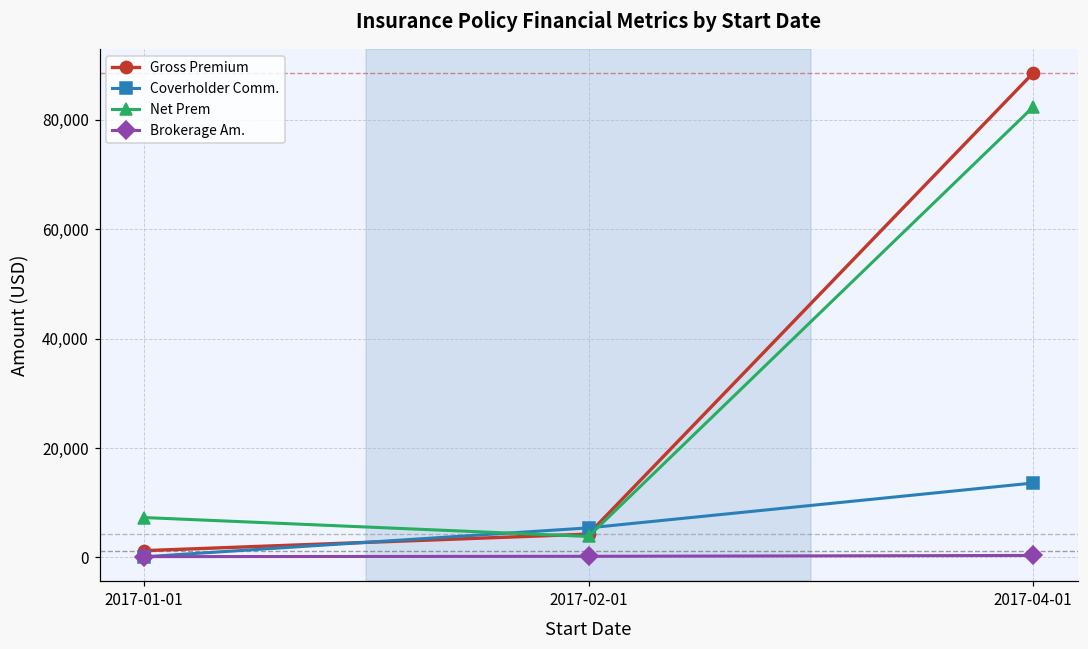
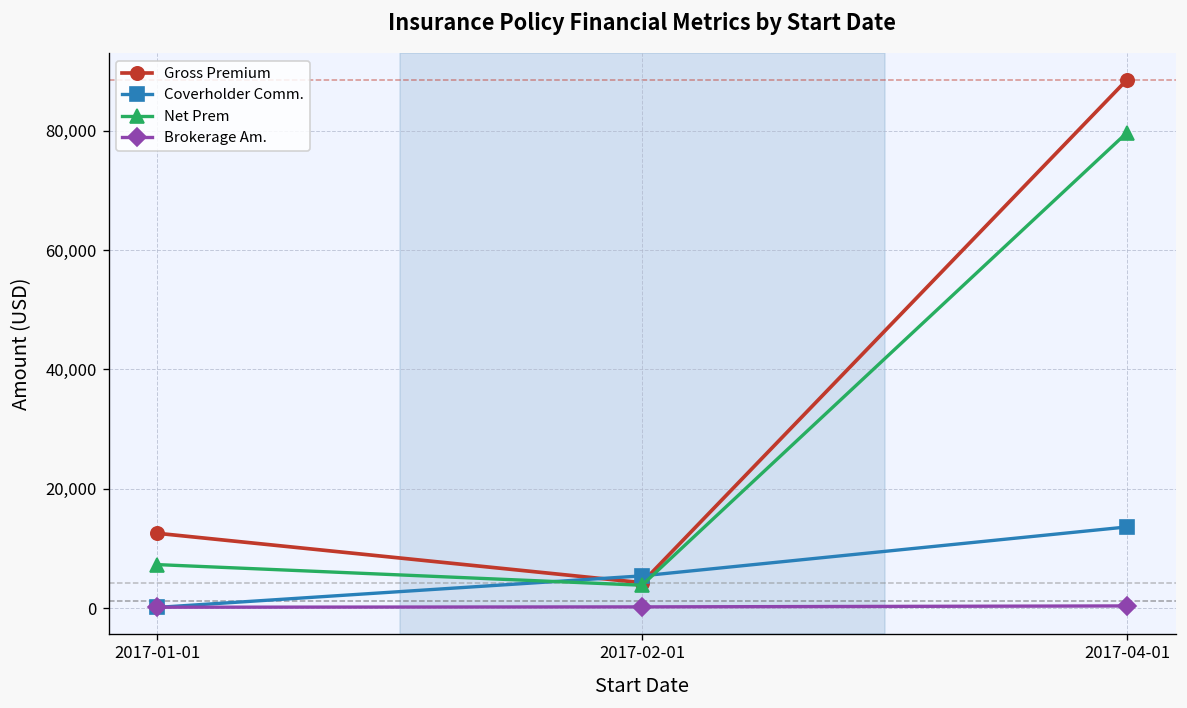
Gross Premium, 2017-01-01: 1,000 -> 13,000
Net Prem, 2017-04-01: 82,000 -> 80,000
